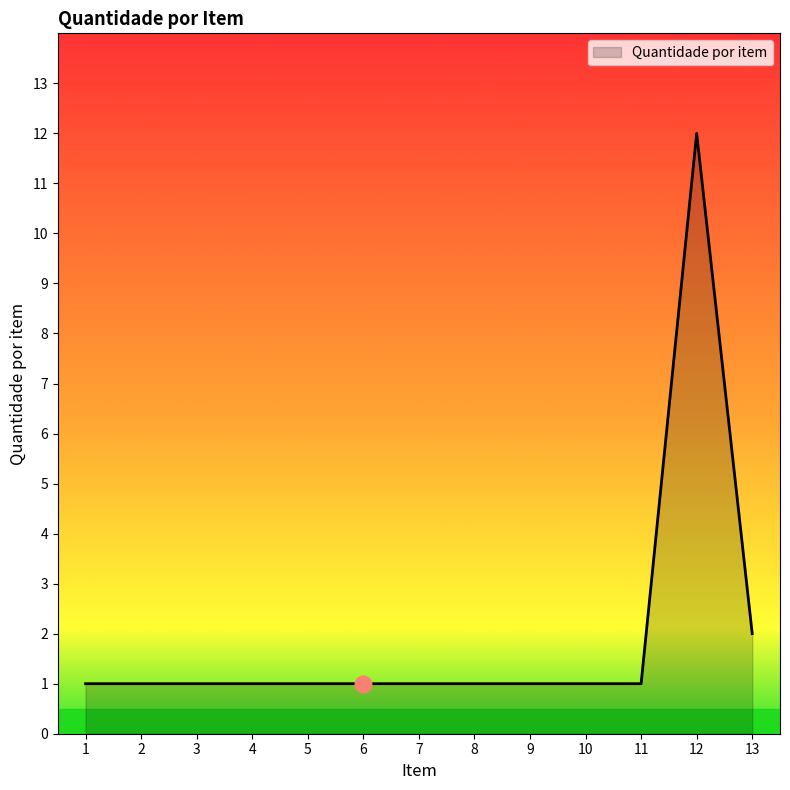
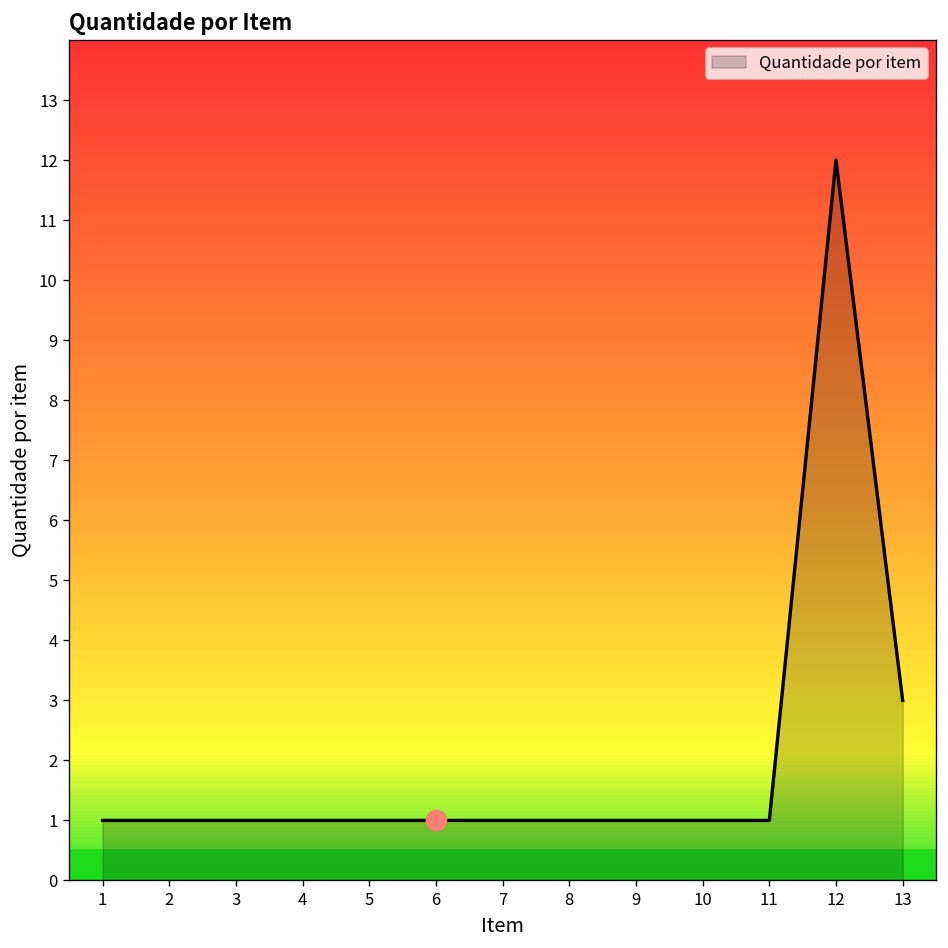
Quantidade por item, 13: 2 -> 3
